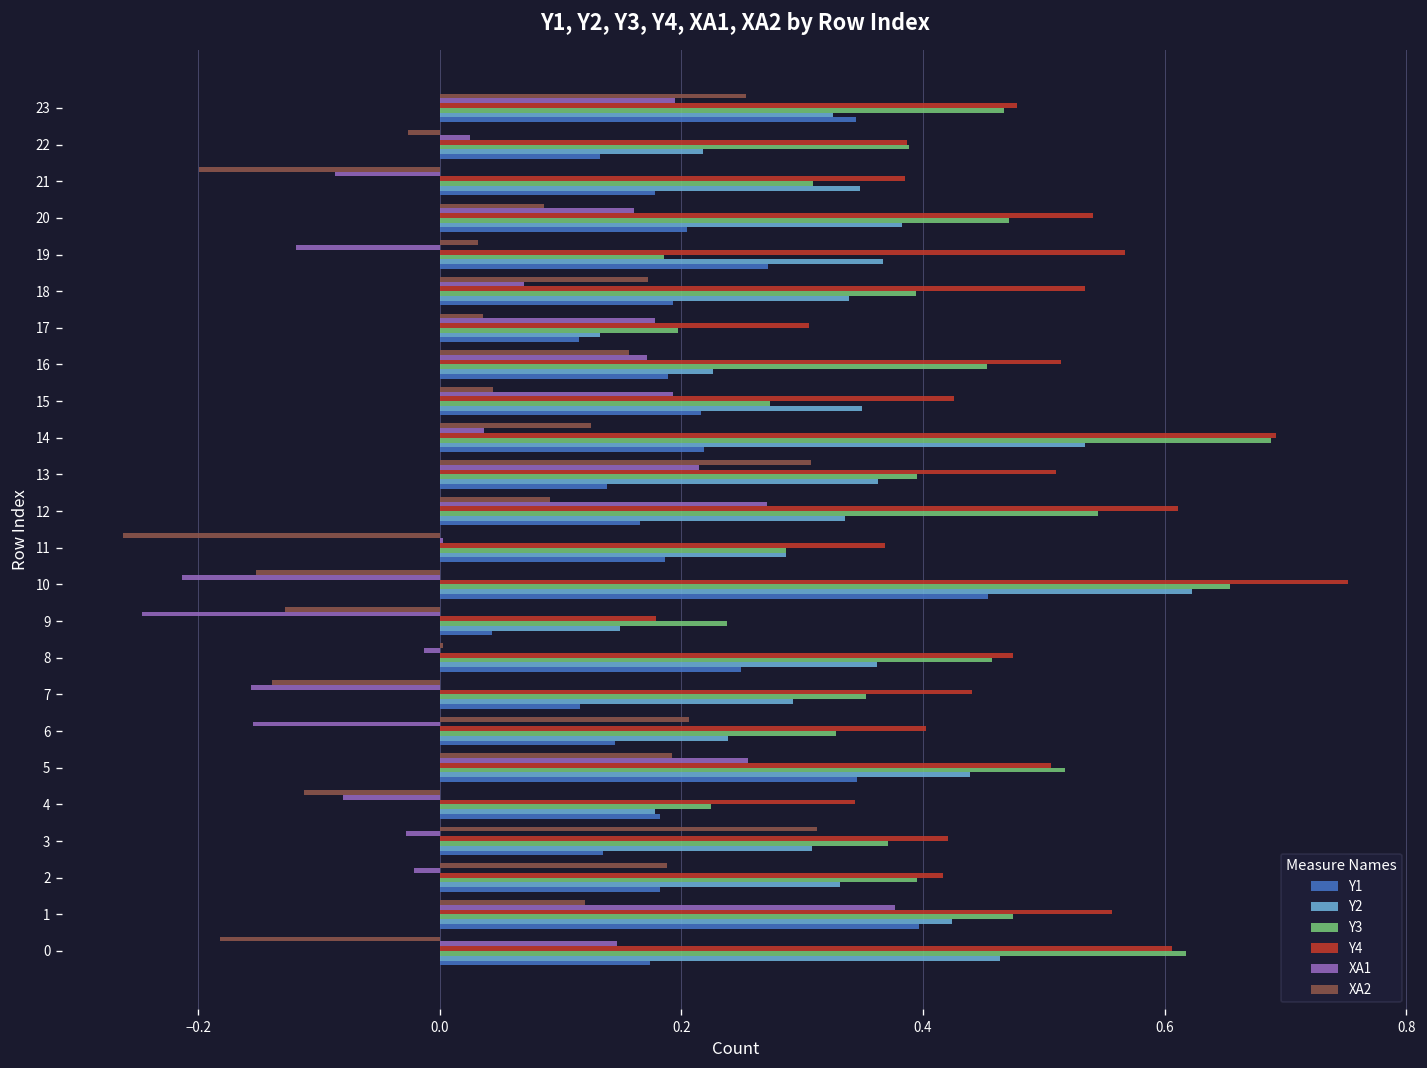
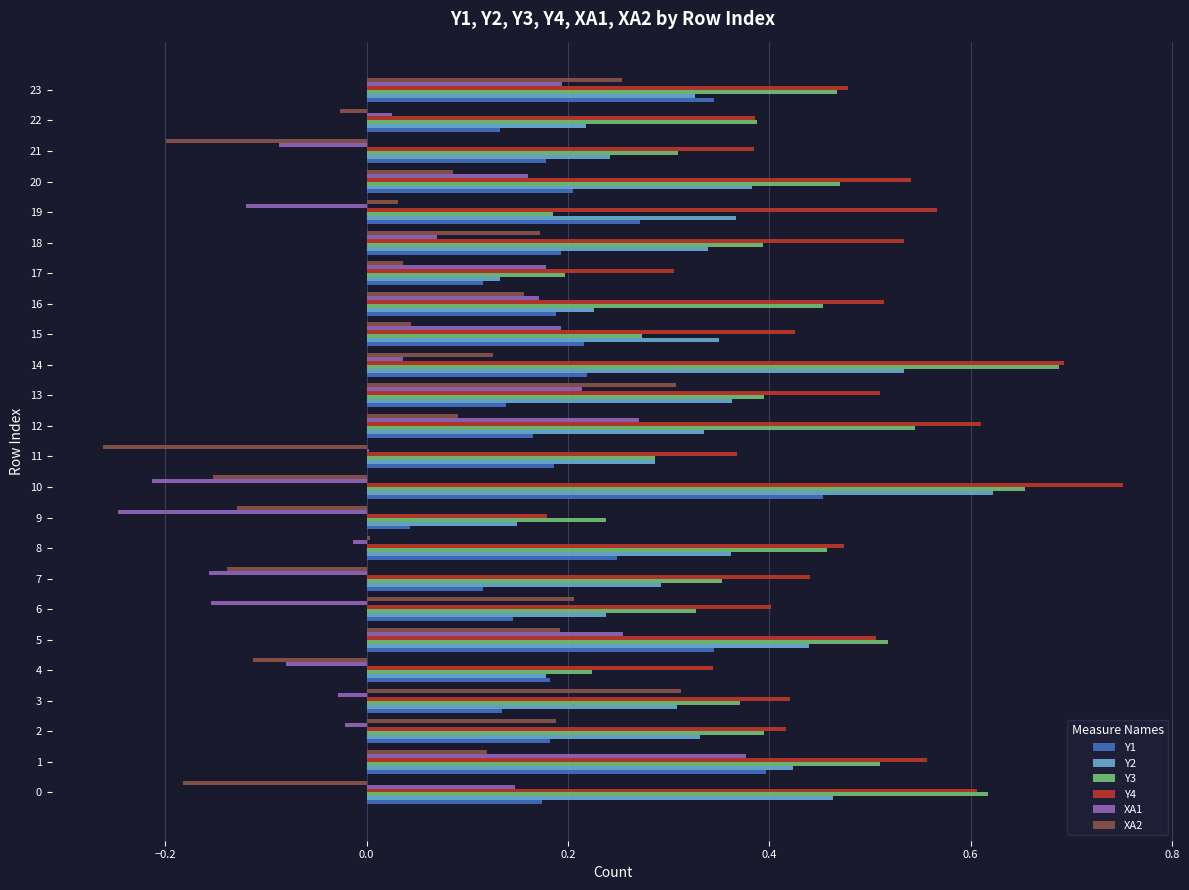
Y2, 21: 0.348 -> 0.242
Y3, 1: 0.474 -> 0.510
